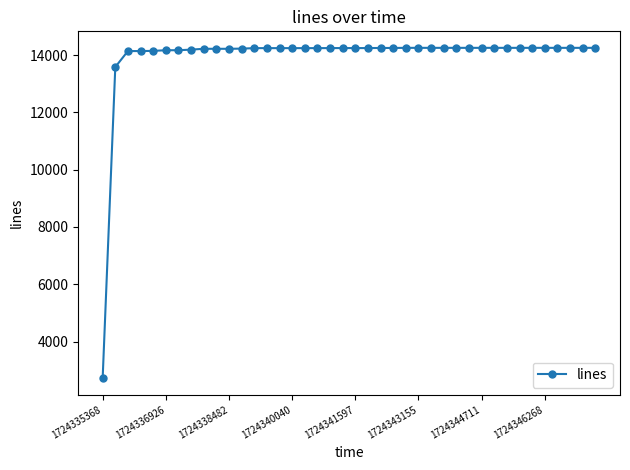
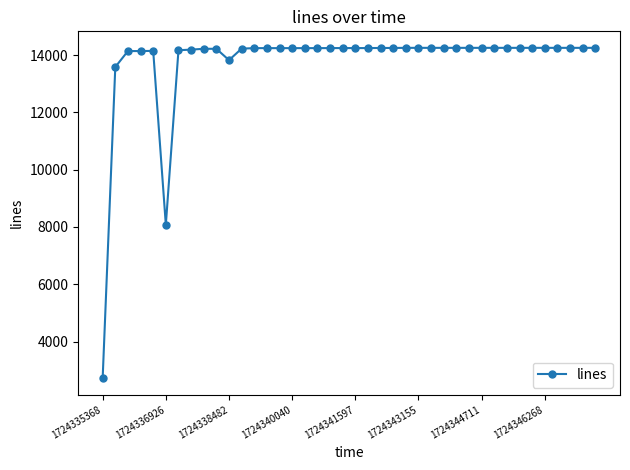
1724336926: 14200 -> 8100
1724338482: 14200 -> 13800
